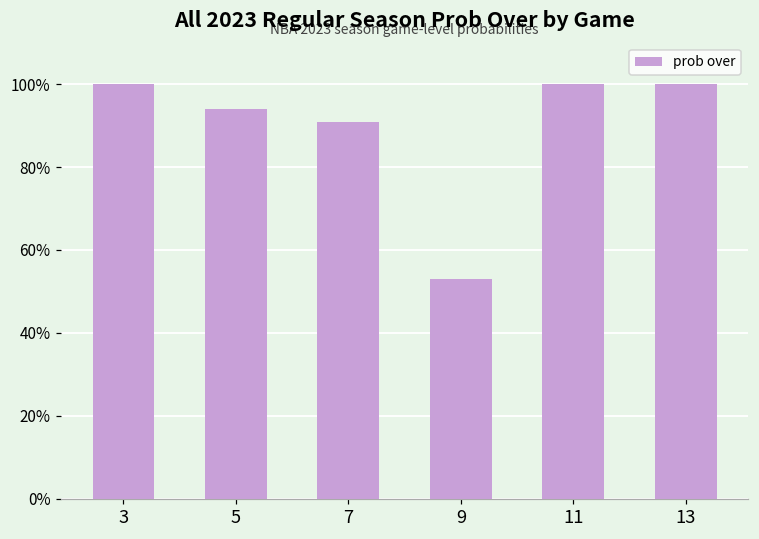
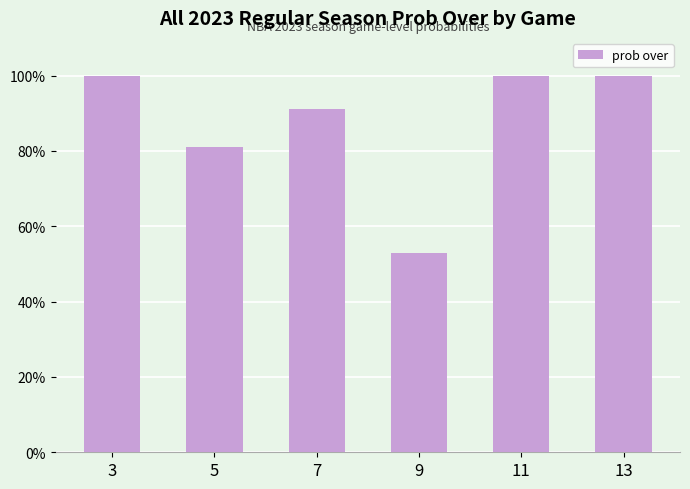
5: 94% -> 81%
